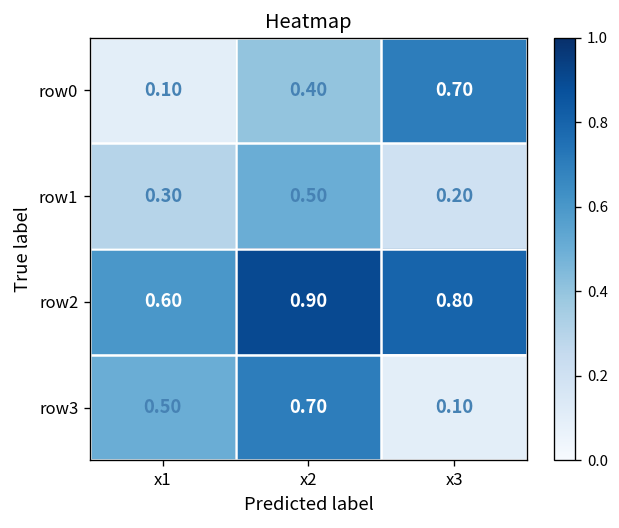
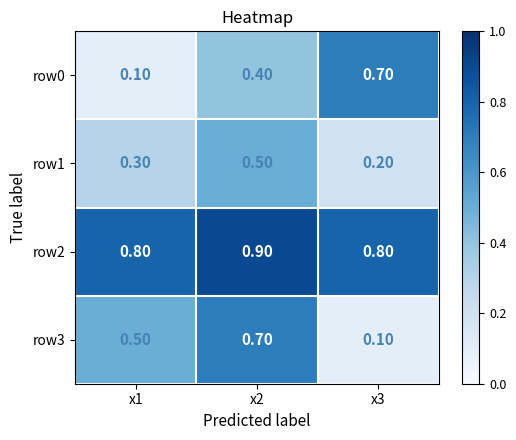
row2, x1: 0.60 -> 0.80
